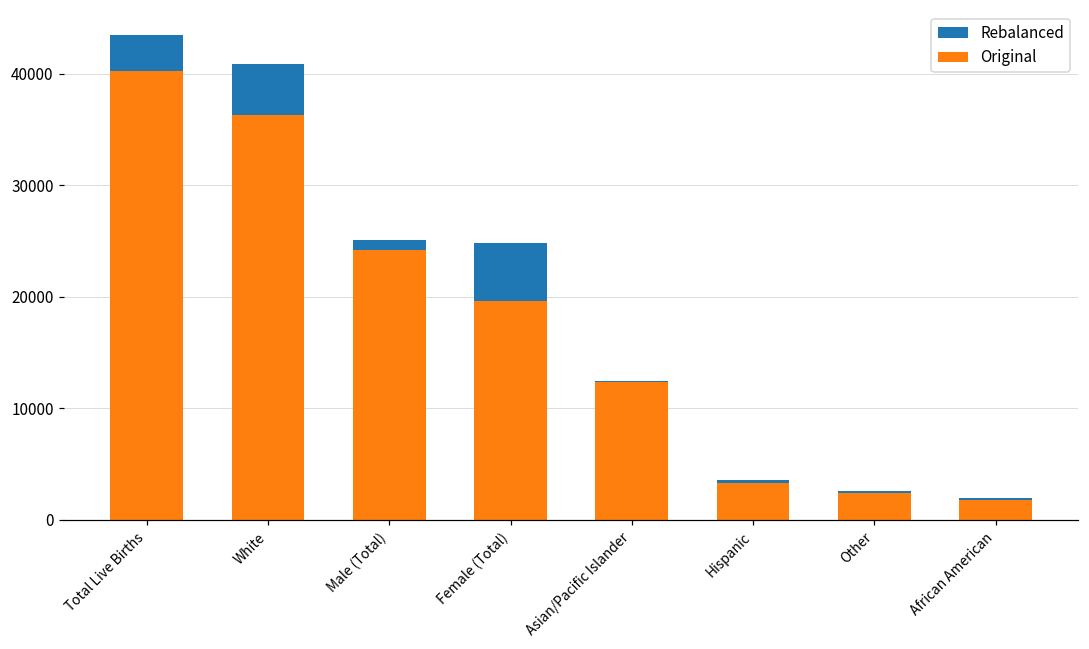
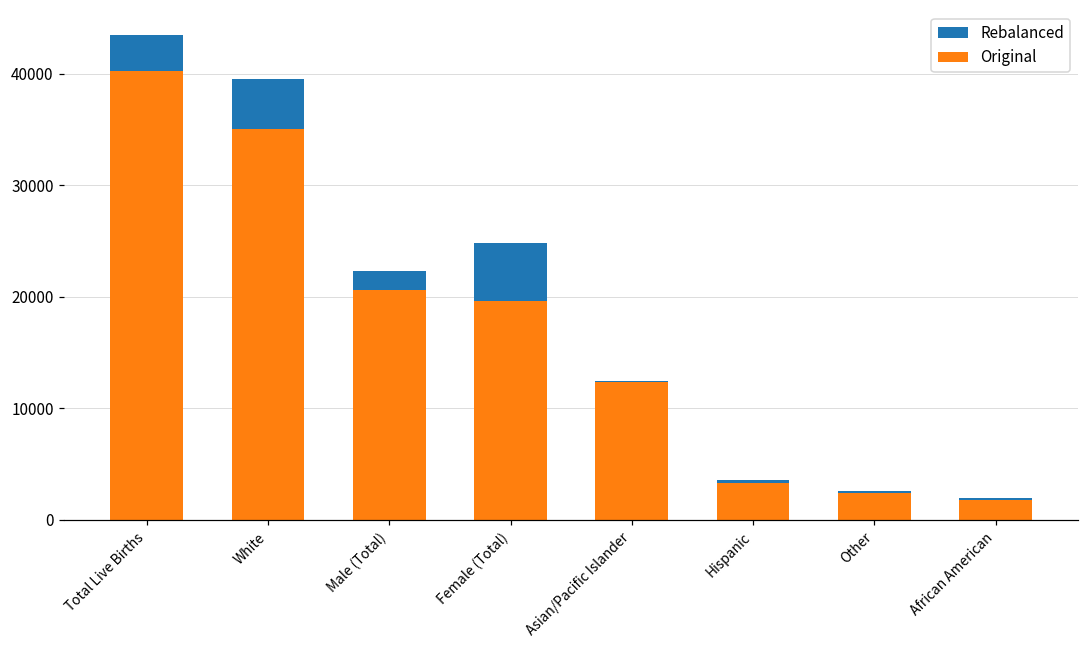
Original, White: 36400 -> 35100
Original, Male (Total): 24200 -> 20600
Rebalanced, Male (Total): 900 -> 1700
